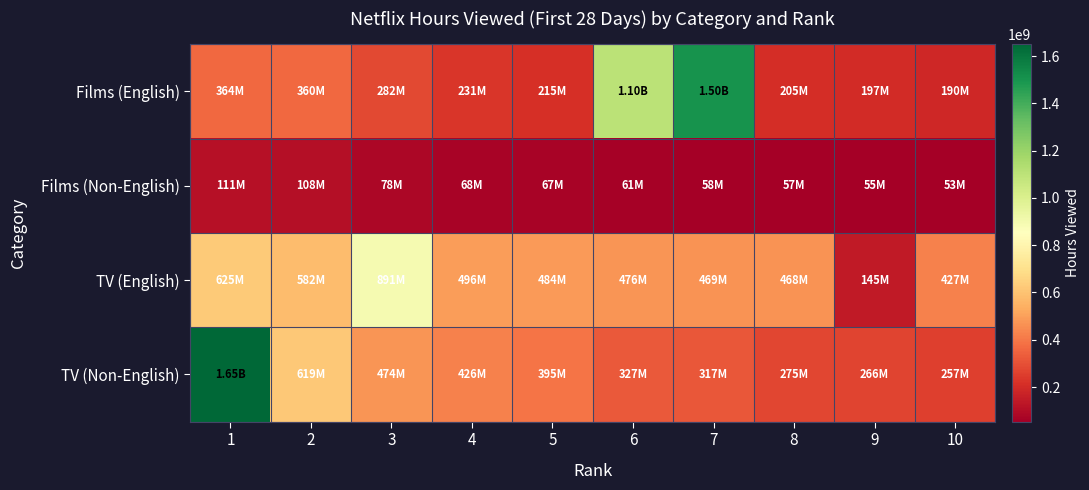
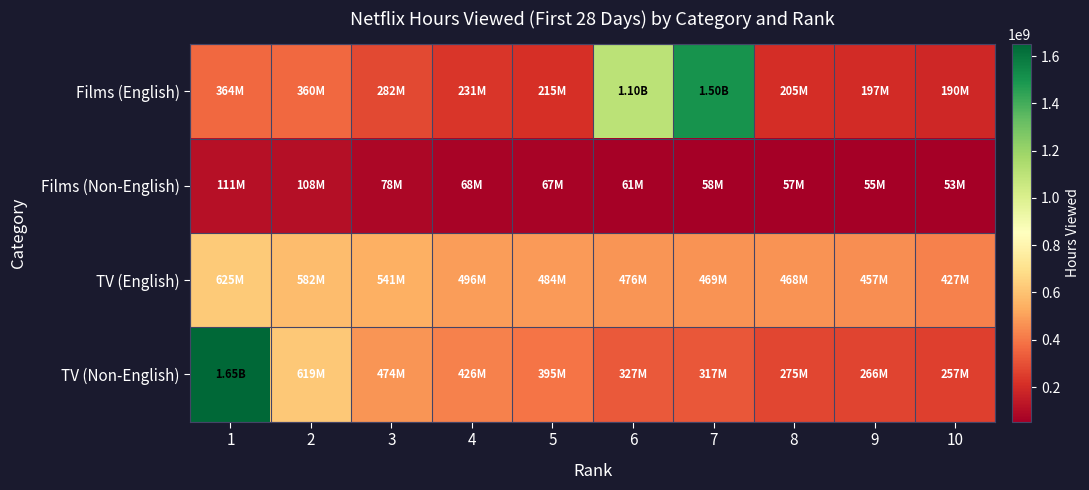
TV (English), 3: 891M -> 541M
TV (English), 9: 145M -> 457M
